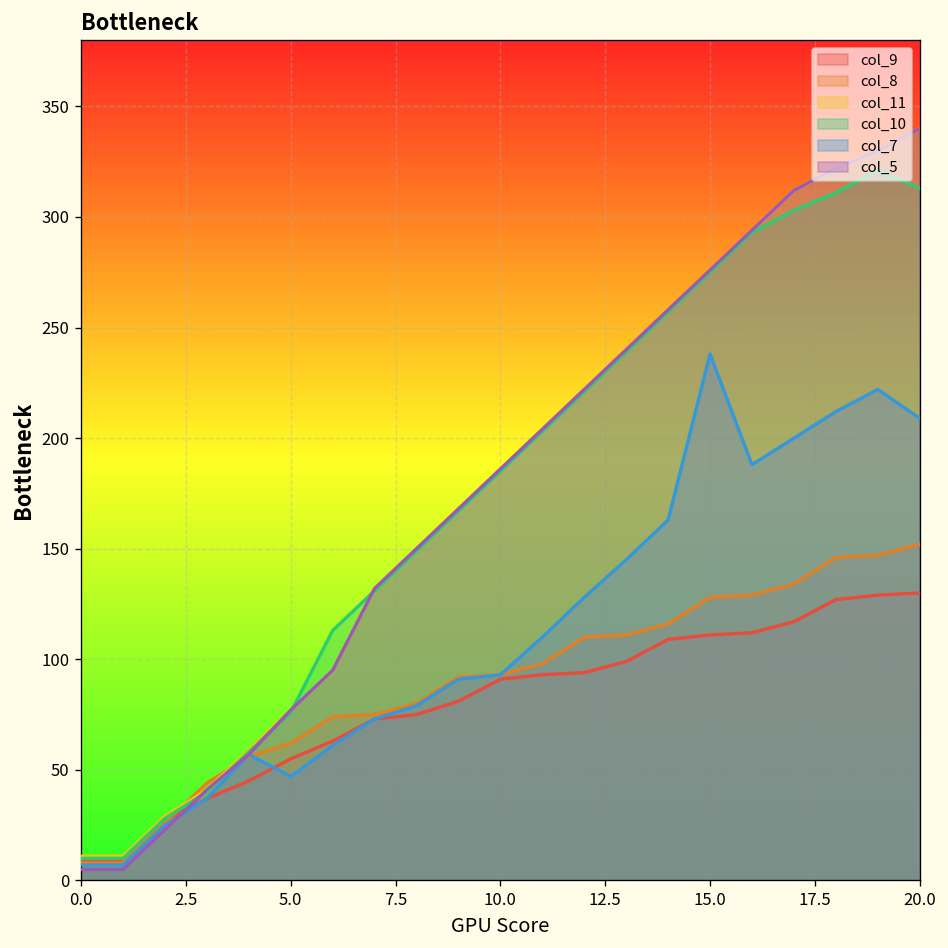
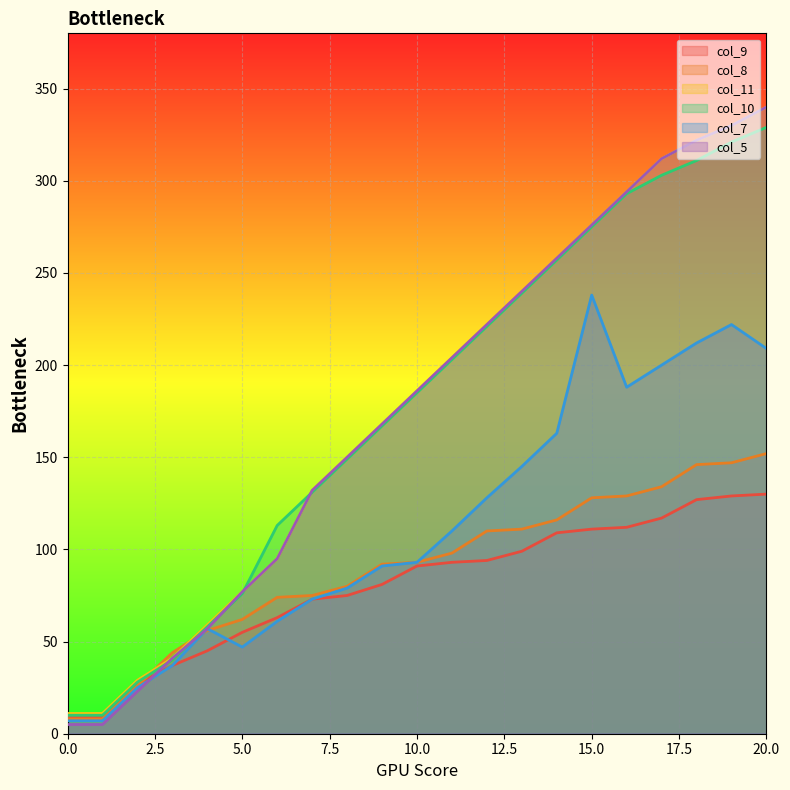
col_10, 20.0: 313 -> 329
